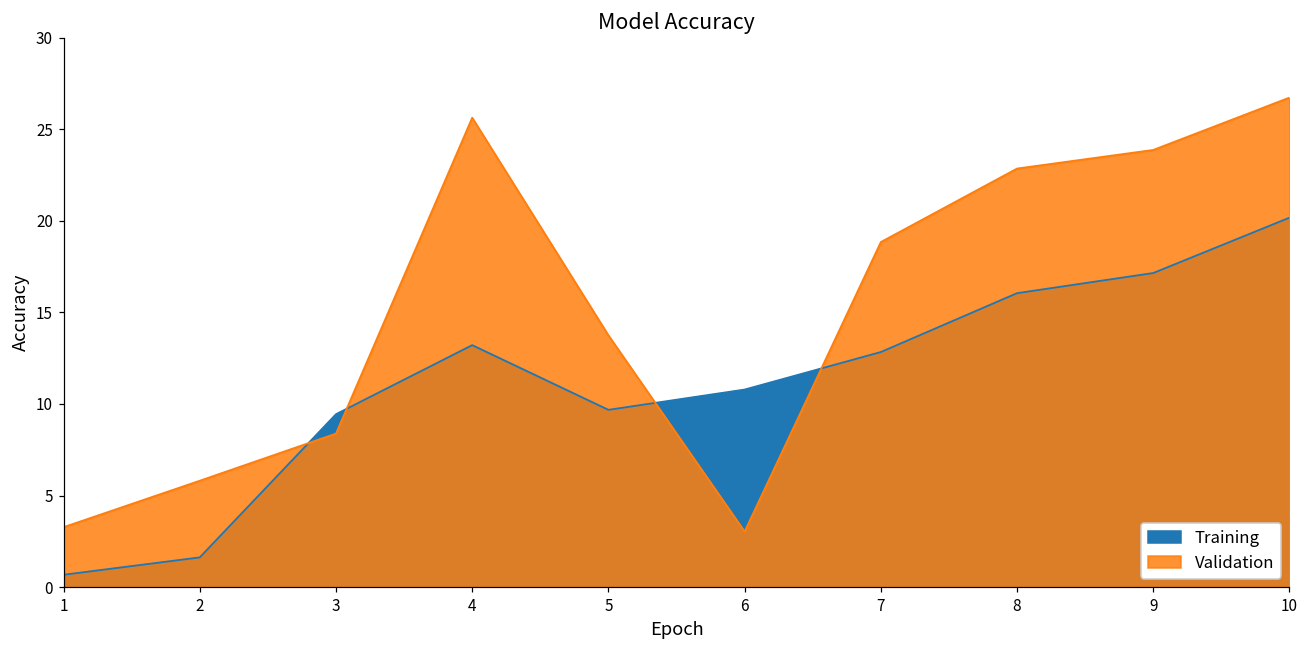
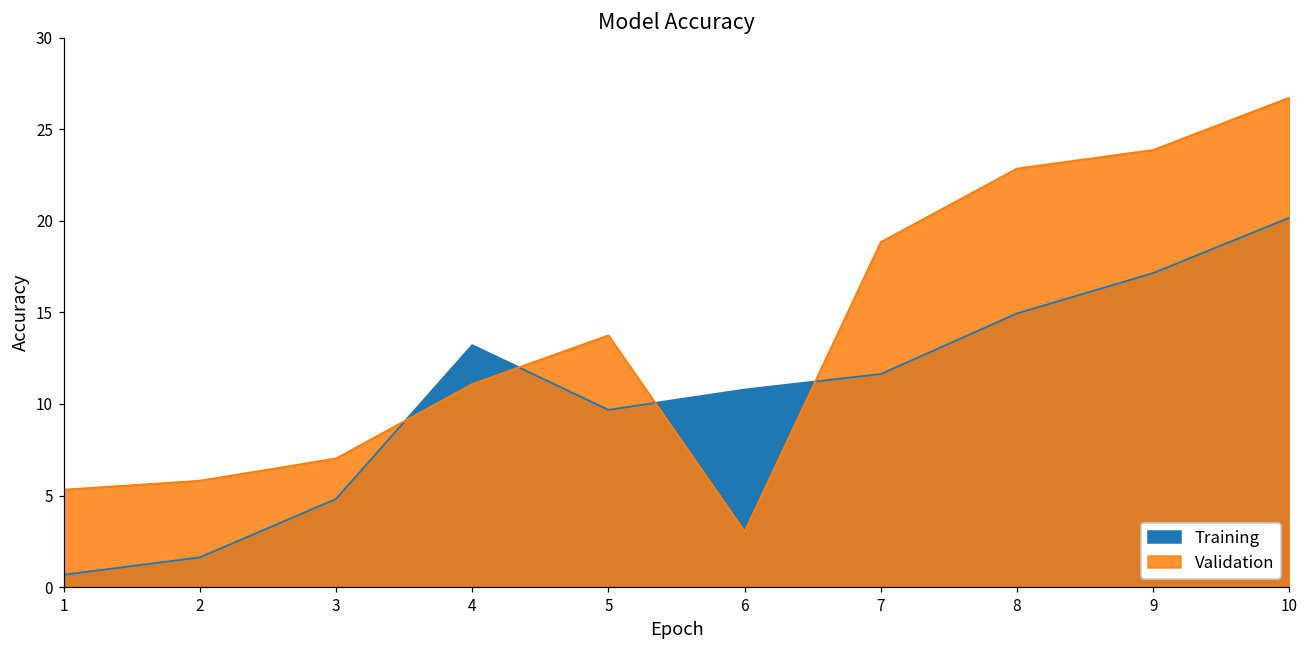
Validation, 1: 3.3 -> 5.3
Training, 3: 9.4 -> 4.8
Validation, 3: 8.4 -> 7.0
Validation, 4: 25.6 -> 11.1
Training, 7: 12.8 -> 11.6
Training, 8: 16.1 -> 14.9
